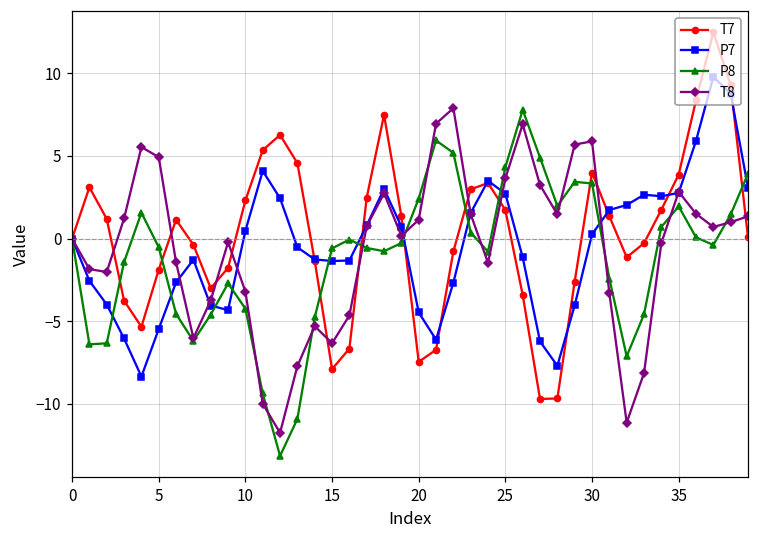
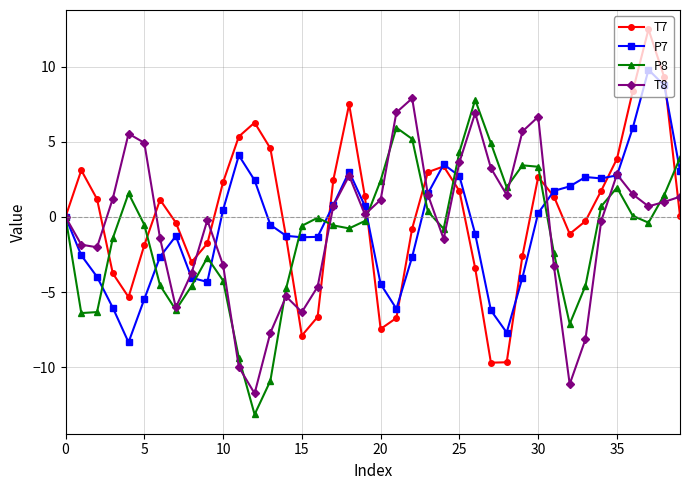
T7, 30: 4.0 -> 2.7
T8, 30: 5.9 -> 6.7
